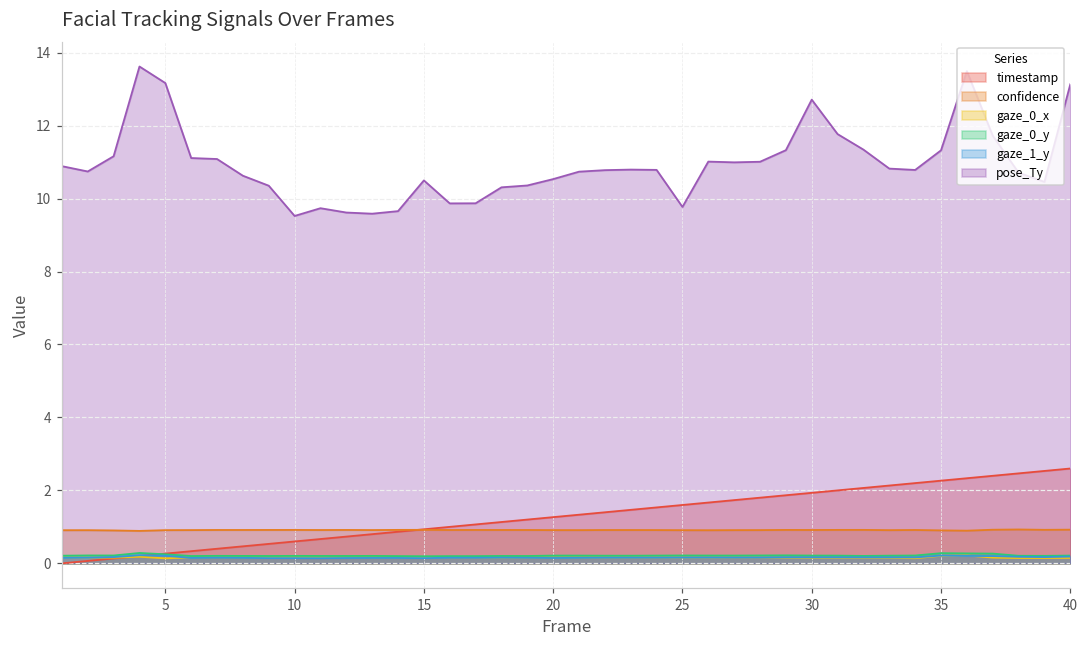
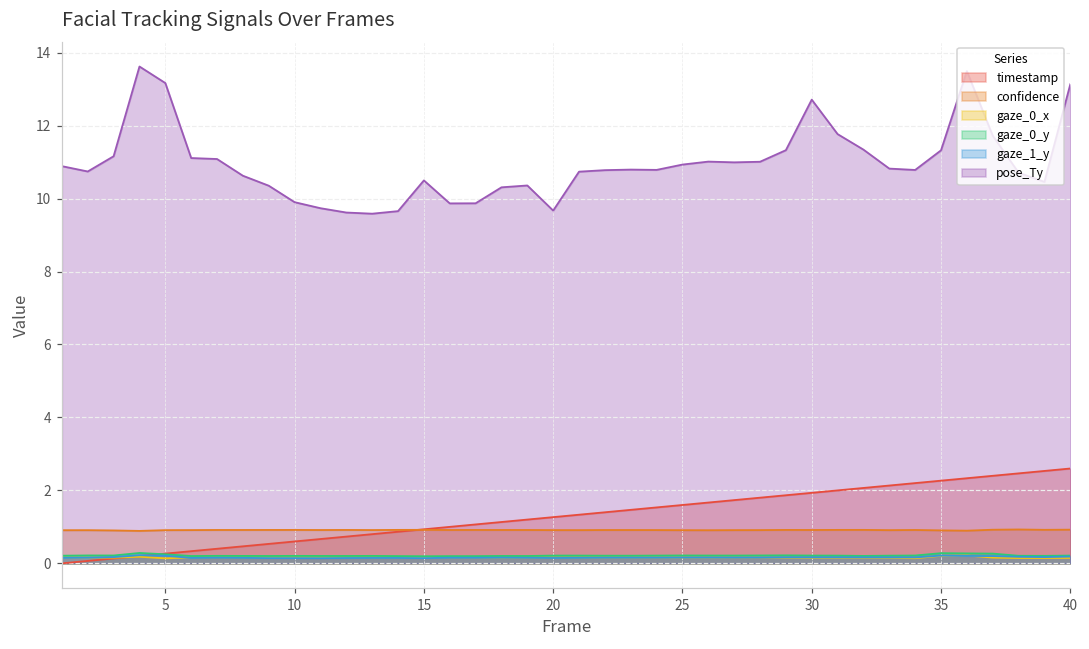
pose_Ty, 10: 9.5 -> 9.9
pose_Ty, 20: 10.5 -> 9.7
pose_Ty, 25: 9.8 -> 10.9
